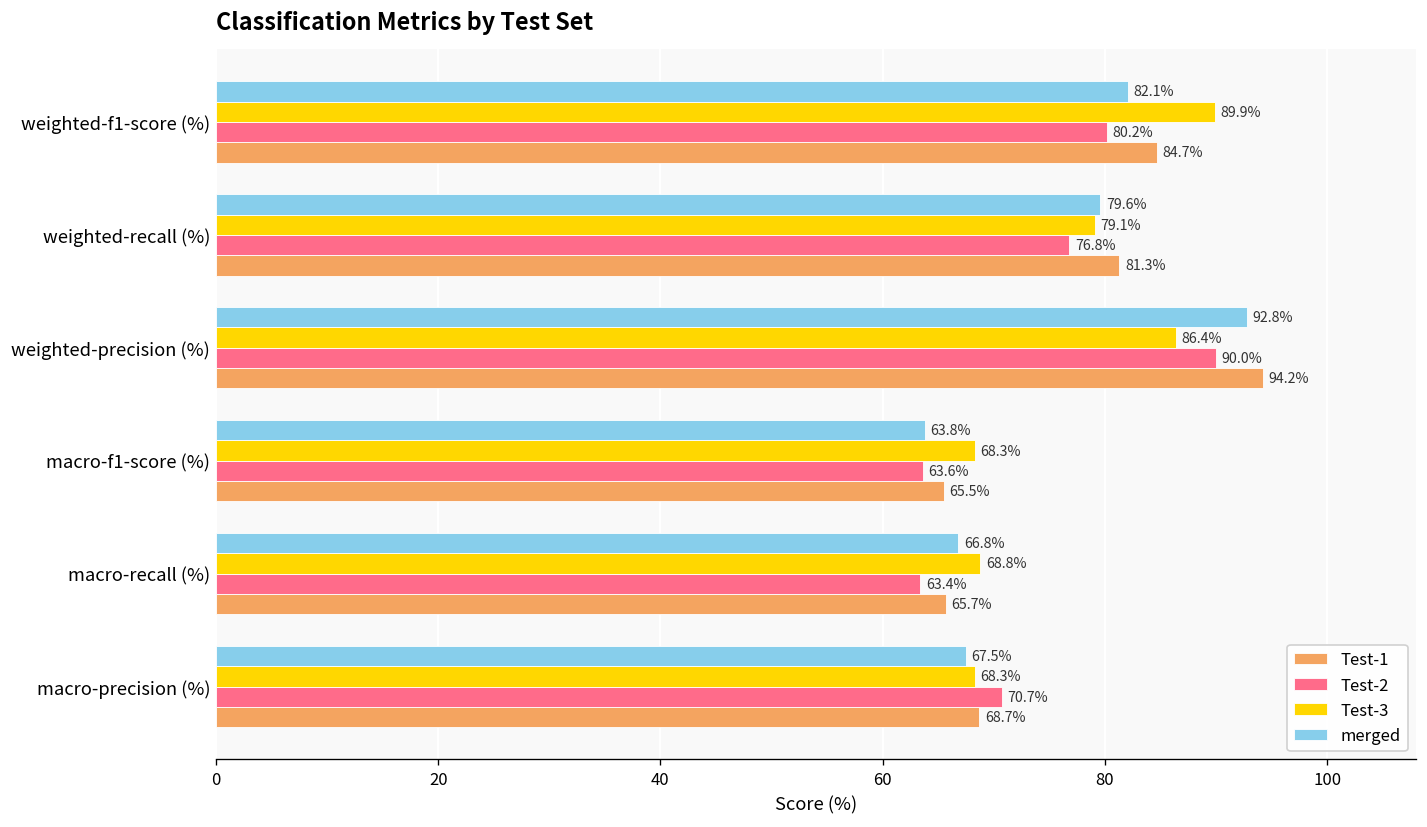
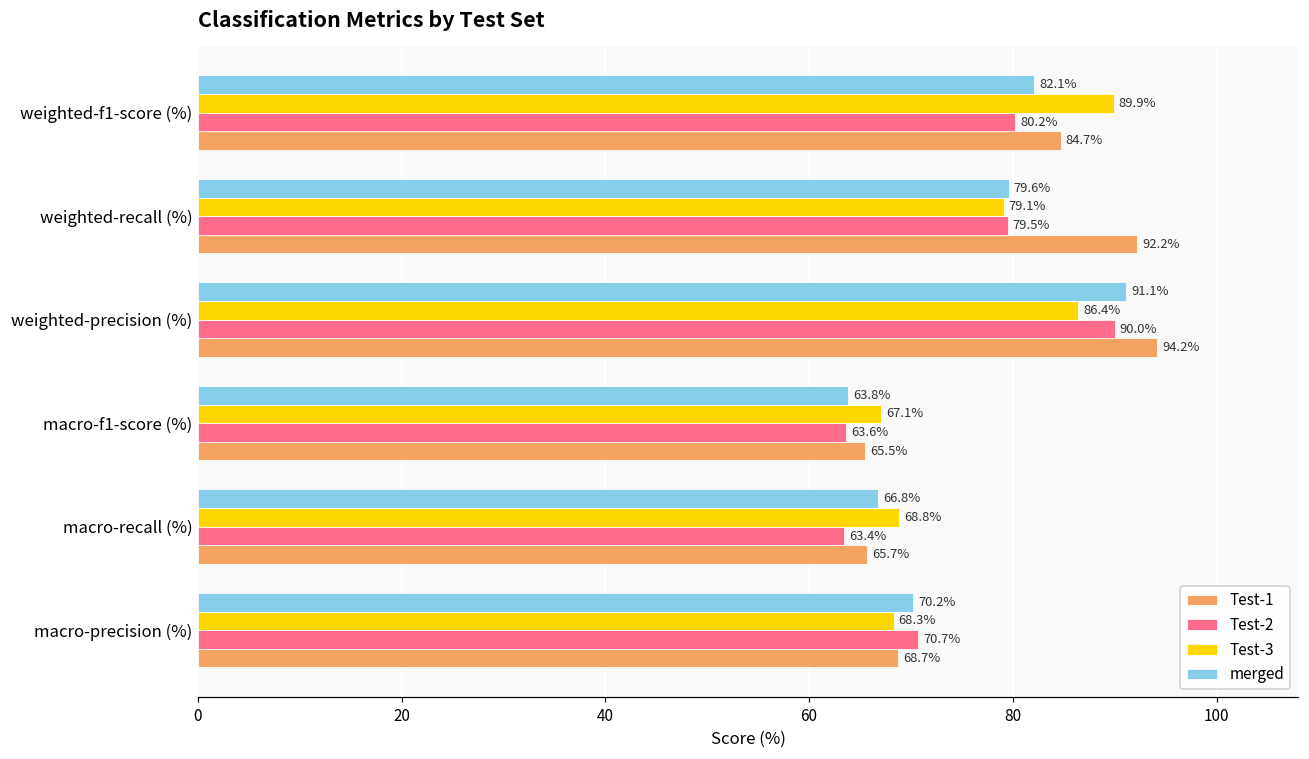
Test-2, weighted-recall (%): 76.8% -> 79.5%
Test-1, weighted-recall (%): 81.3% -> 92.2%
merged, weighted-precision (%): 92.8% -> 91.1%
Test-3, macro-f1-score (%): 68.3% -> 67.1%
merged, macro-precision (%): 67.5% -> 70.2%
